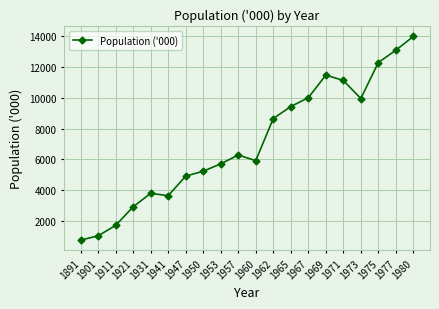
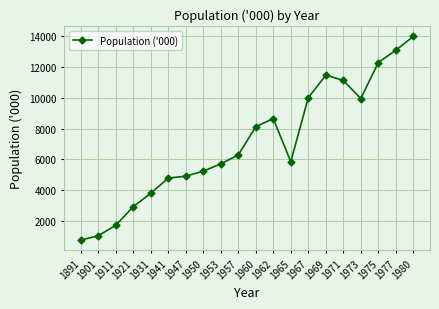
1941: 3600 -> 4800
1960: 5900 -> 8100
1965: 9400 -> 5800
